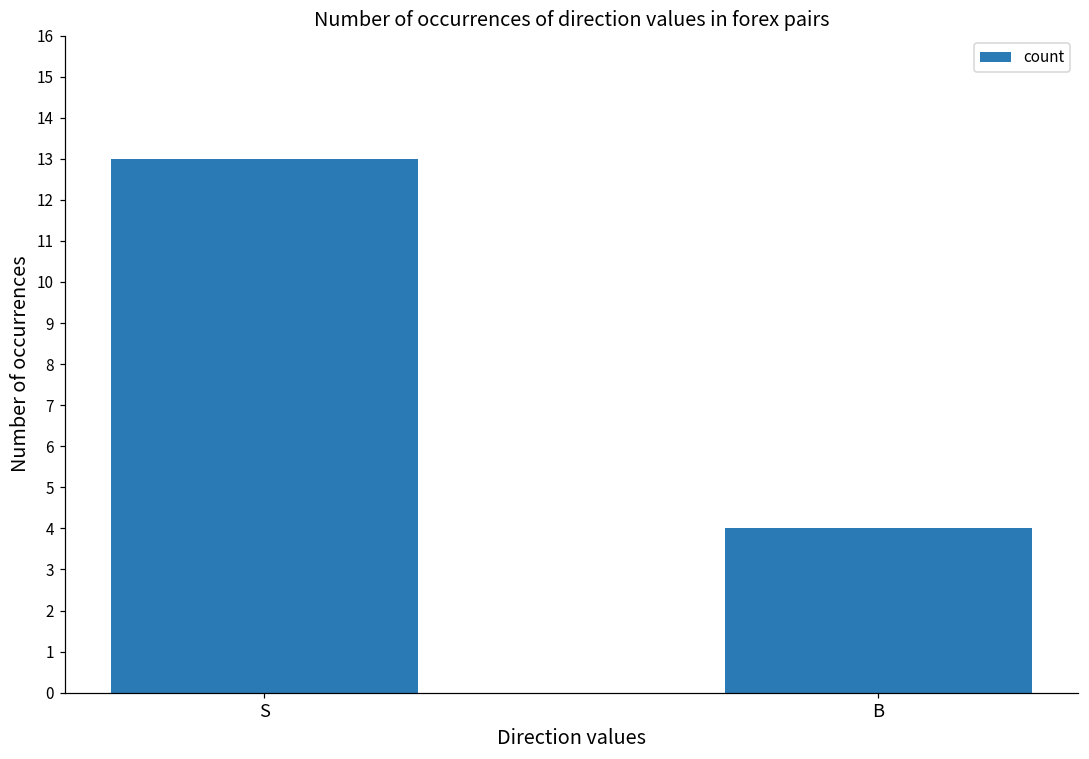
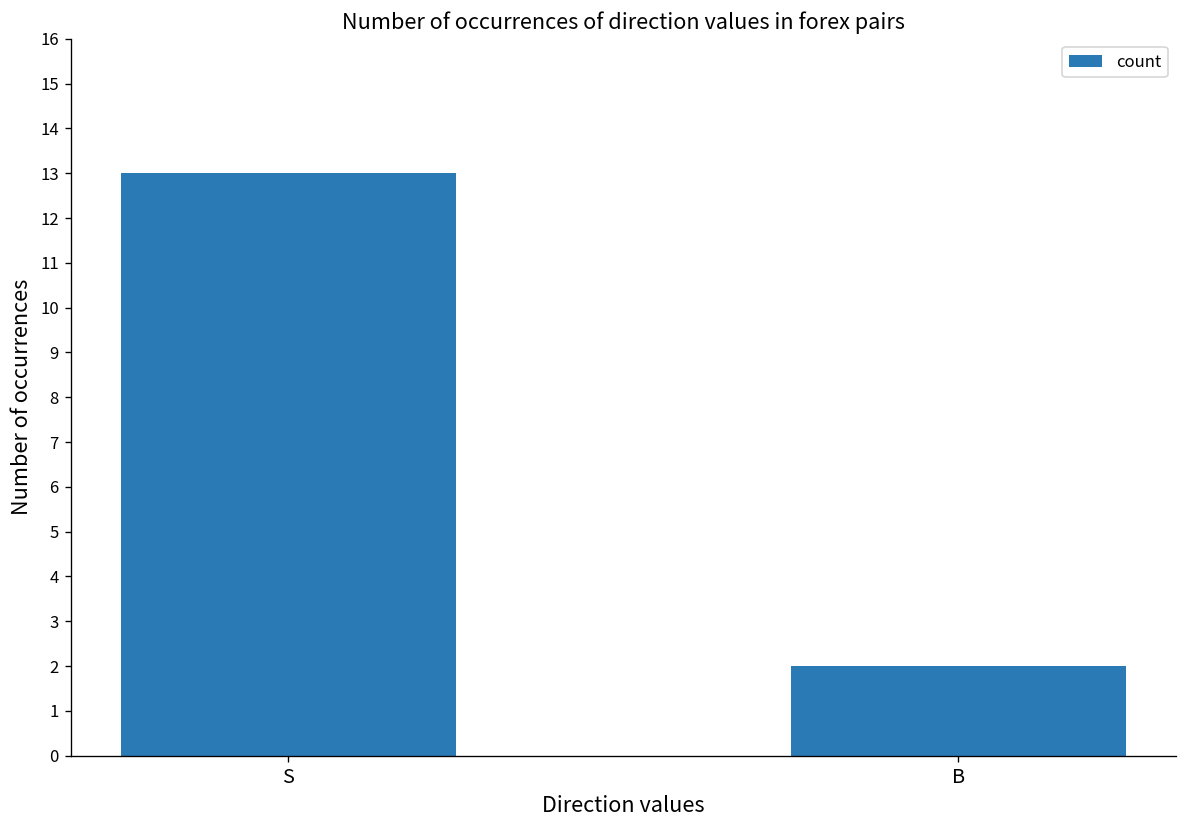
B: 4 -> 2
